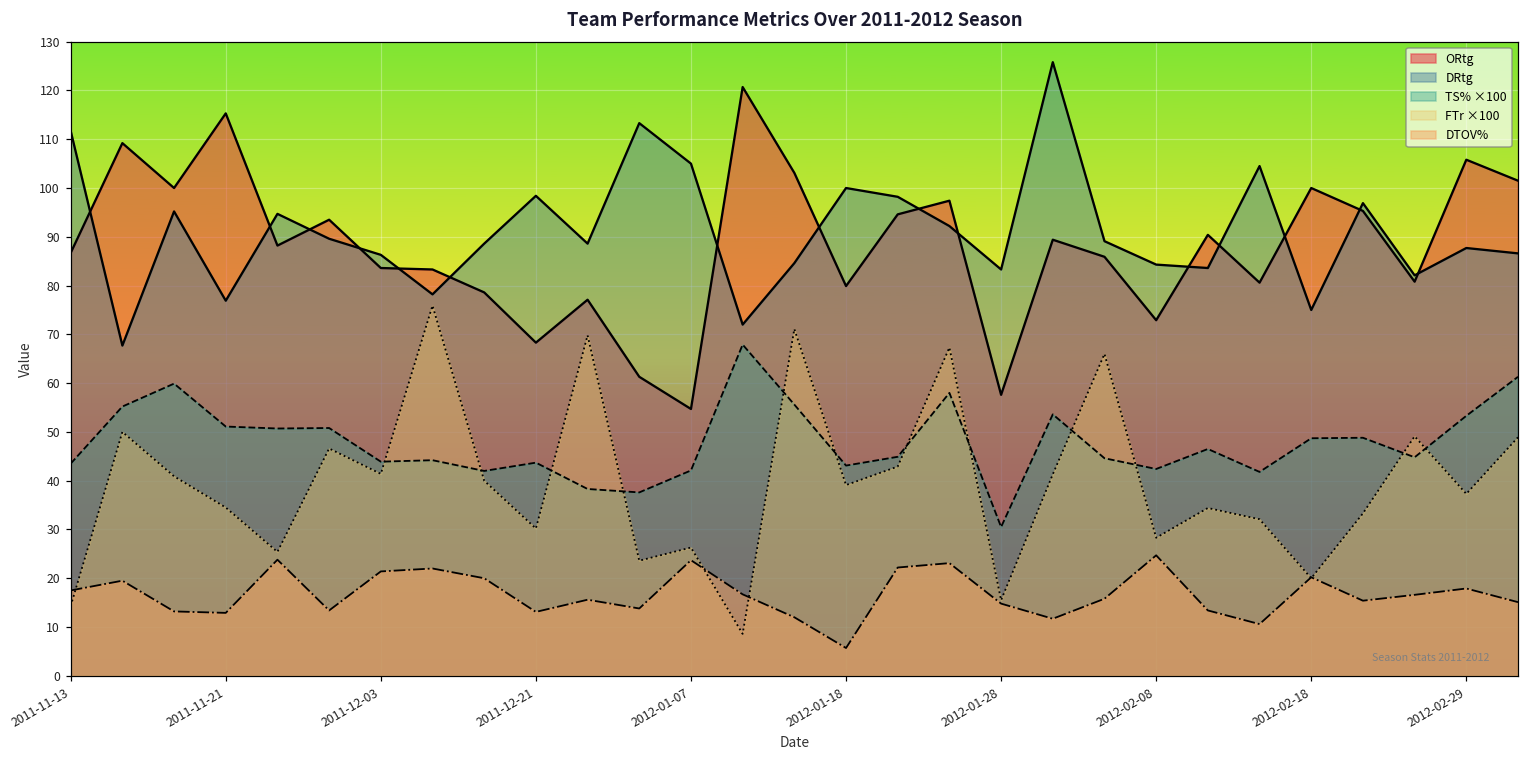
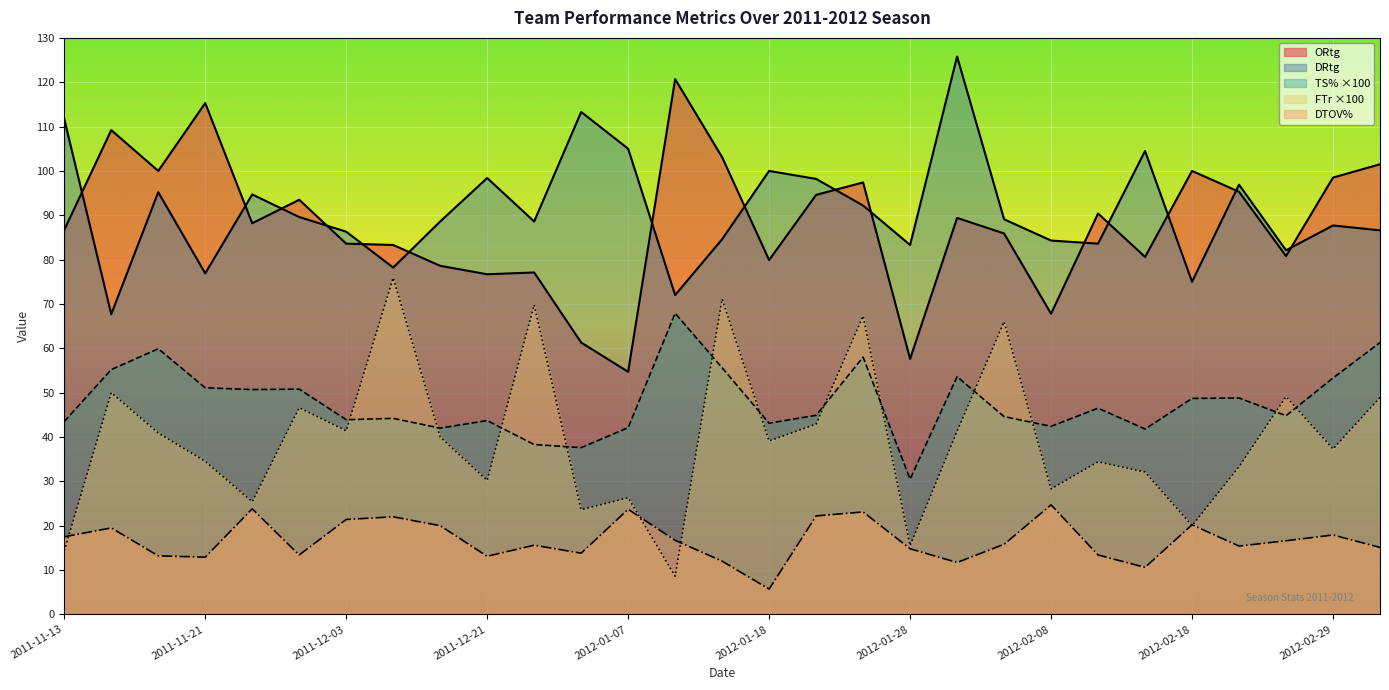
ORtg, 2011-12-21: 68 -> 77
ORtg, 2012-02-08: 73 -> 68
ORtg, 2012-02-29: 106 -> 99
